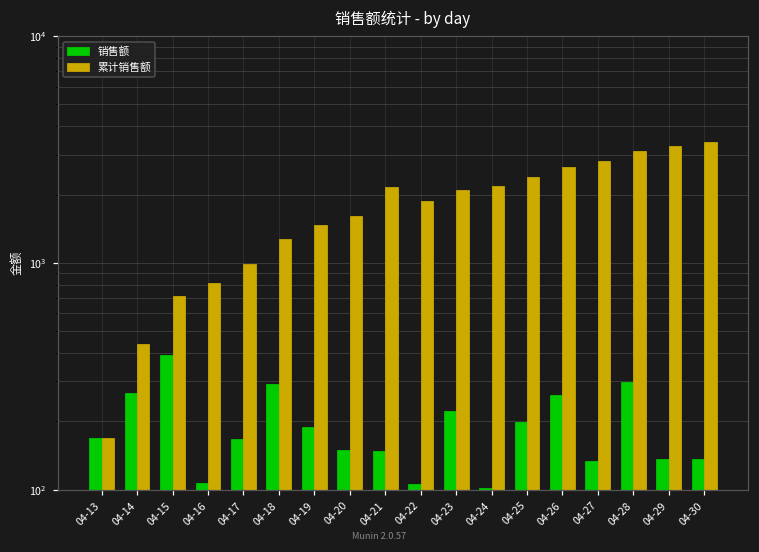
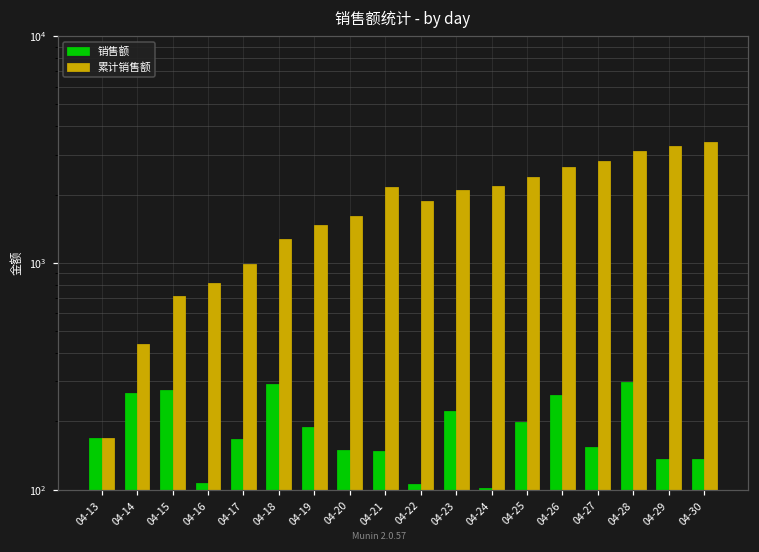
销售额, 04-15: 390 -> 270
销售额, 04-27: 130 -> 150
